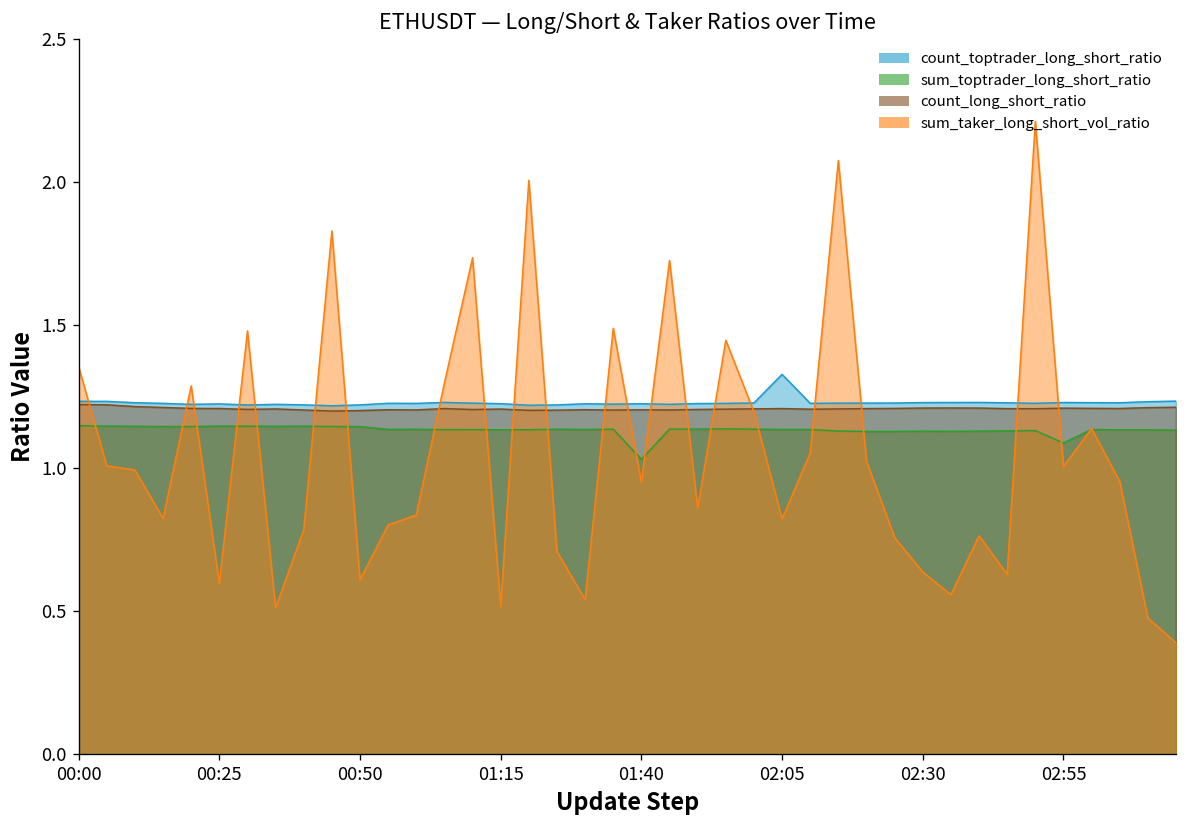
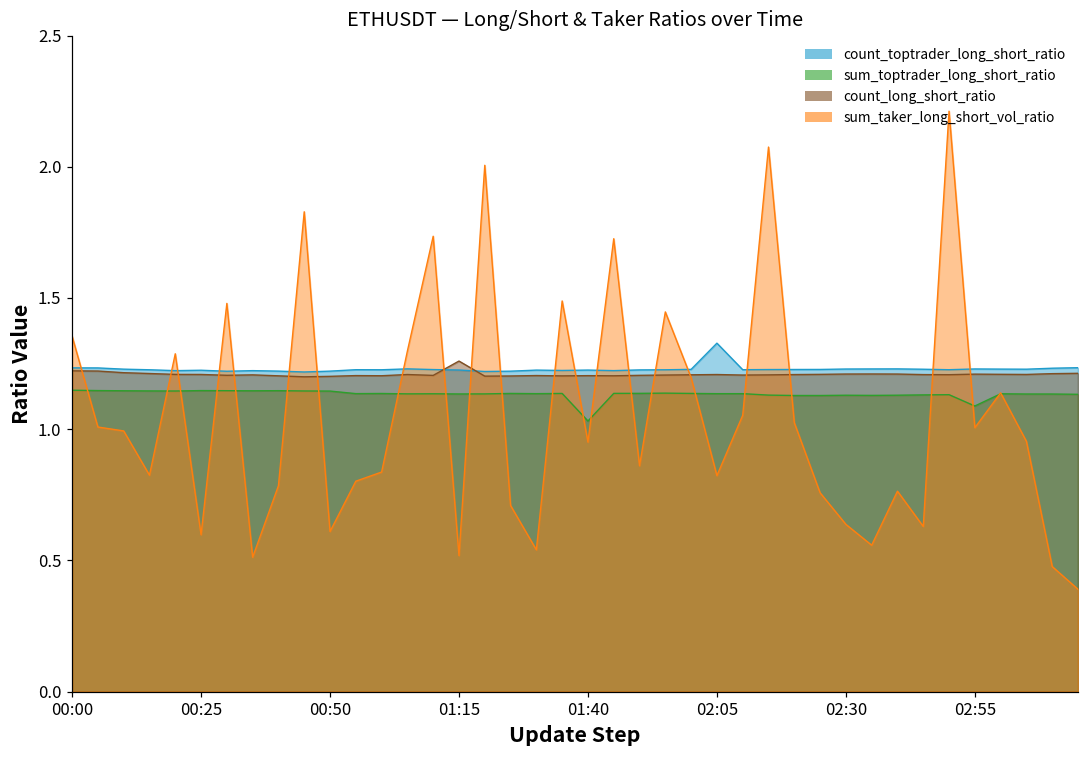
count_long_short_ratio, 01:15: 1.21 -> 1.26
